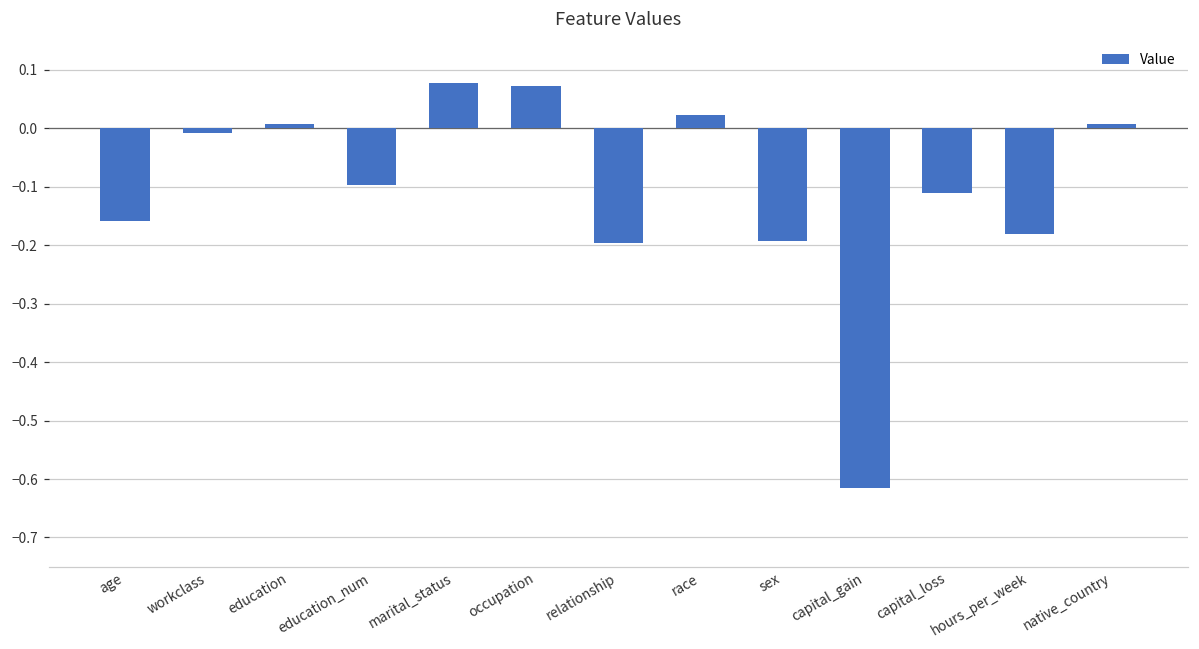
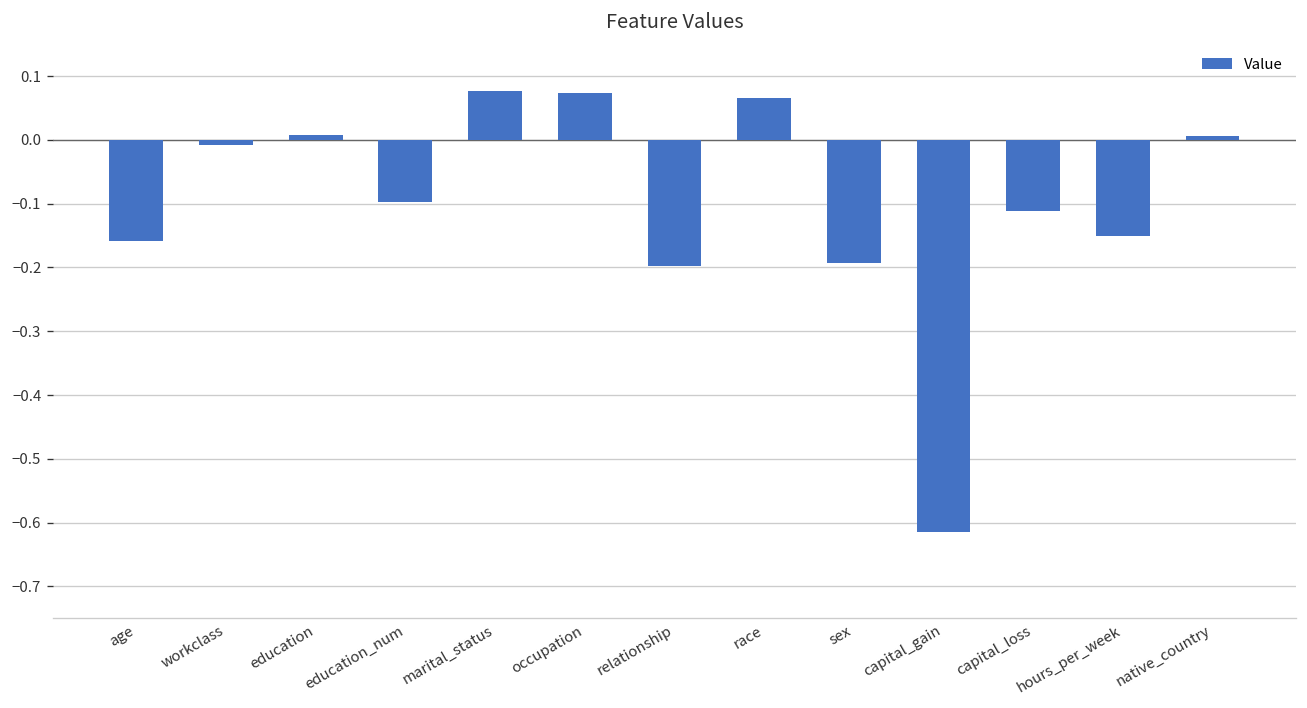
race: 0.02 -> 0.07
hours_per_week: -0.18 -> -0.15
